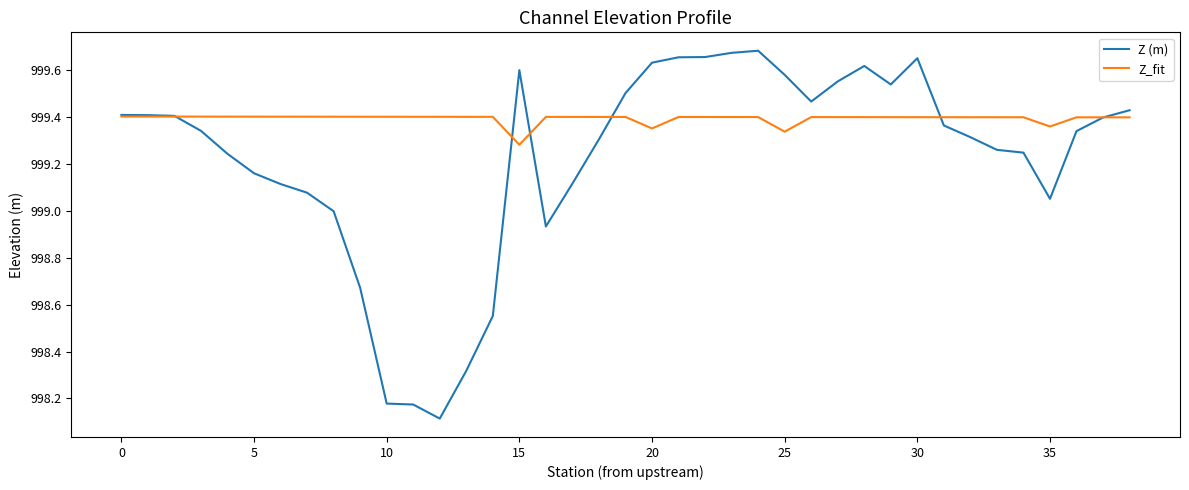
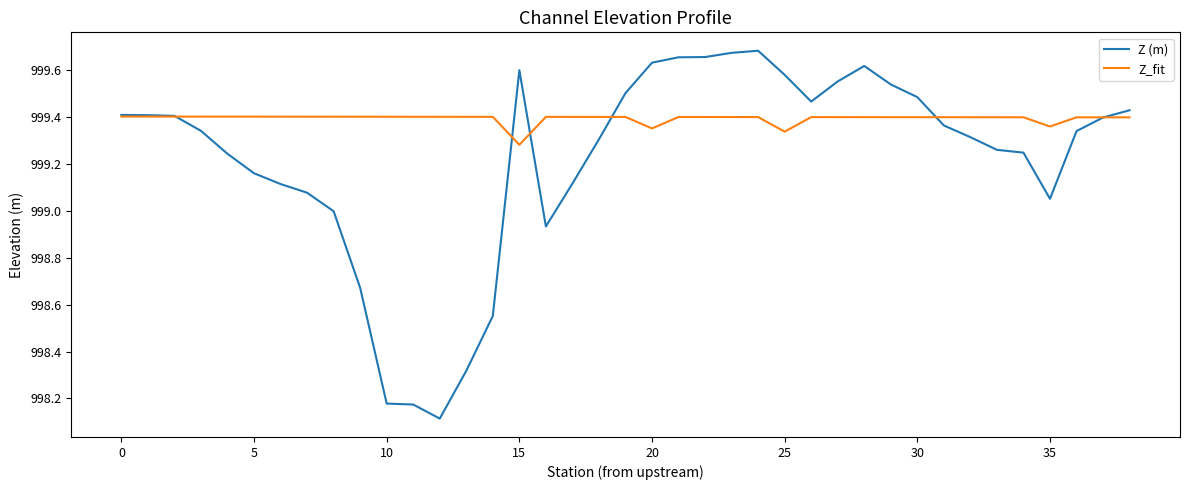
Z (m), 30: 999.65 -> 999.49
